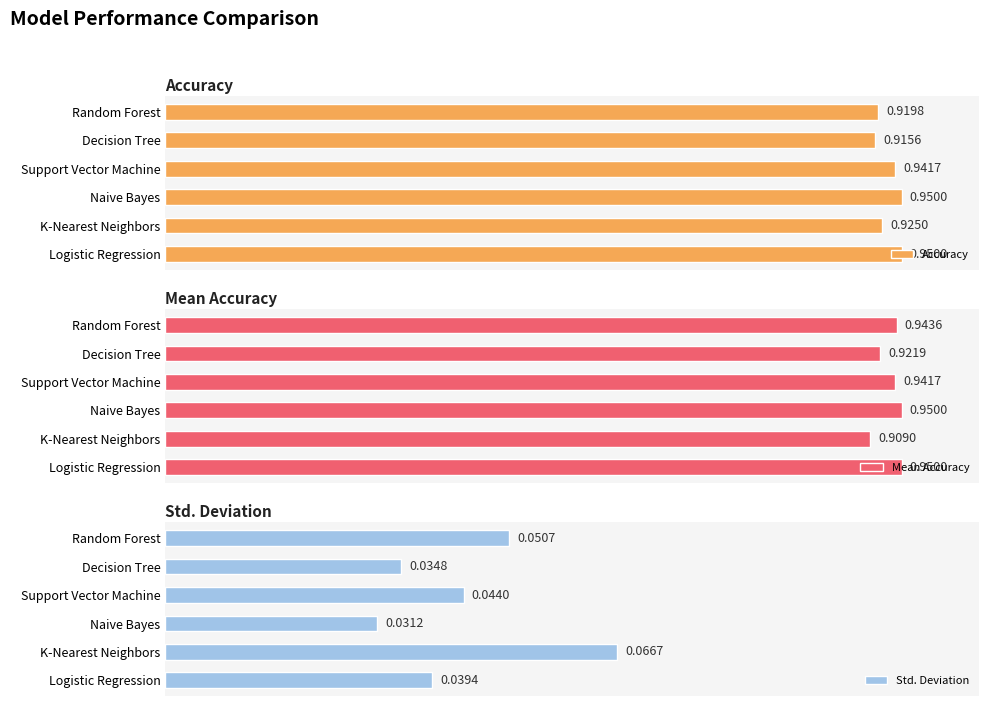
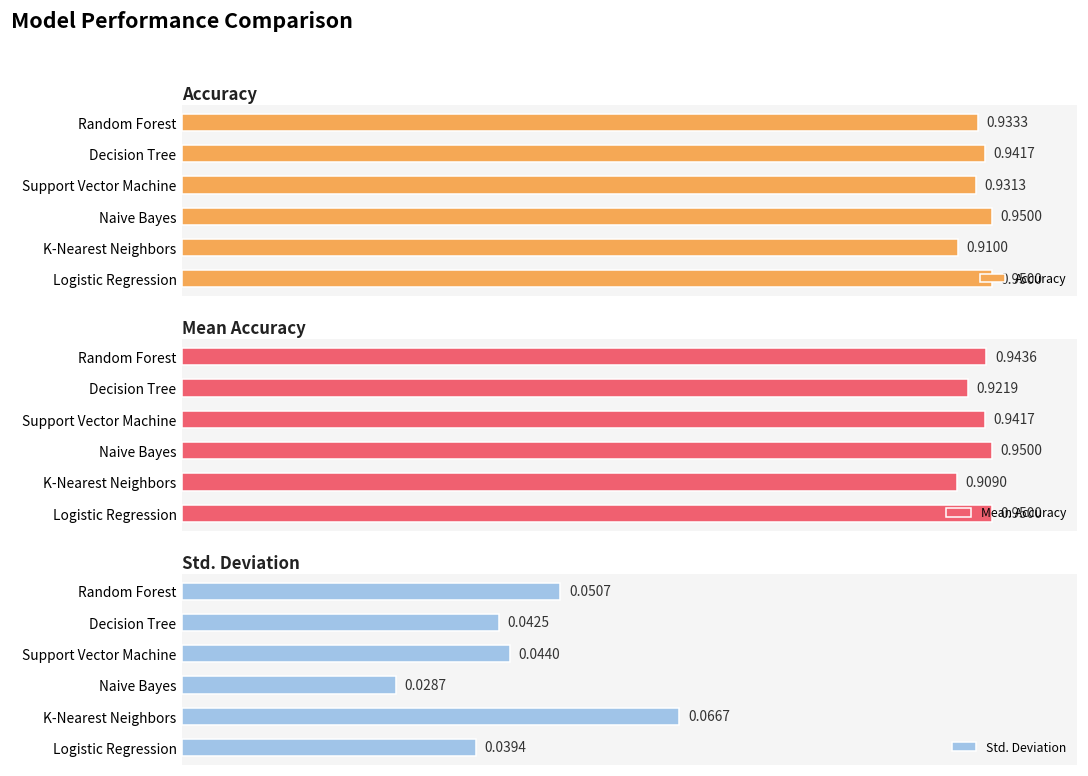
Accuracy, Random Forest: 0.9198 -> 0.9333
Accuracy, Decision Tree: 0.9156 -> 0.9417
Accuracy, Support Vector Machine: 0.9417 -> 0.9313
Accuracy, K-Nearest Neighbors: 0.9250 -> 0.9100
Std. Deviation, Decision Tree: 0.0348 -> 0.0425
Std. Deviation, Naive Bayes: 0.0312 -> 0.0287
